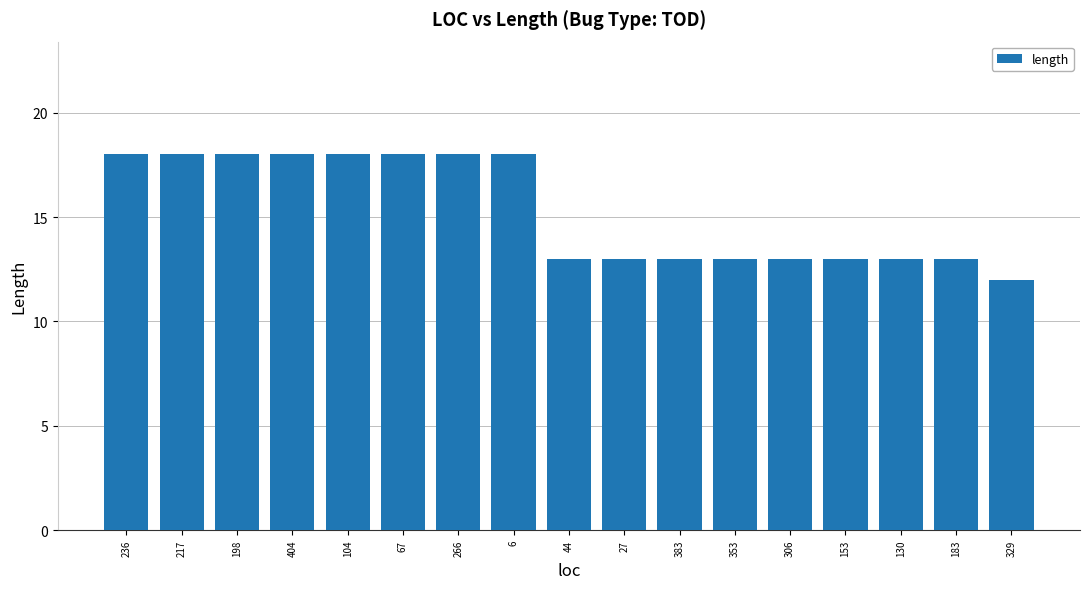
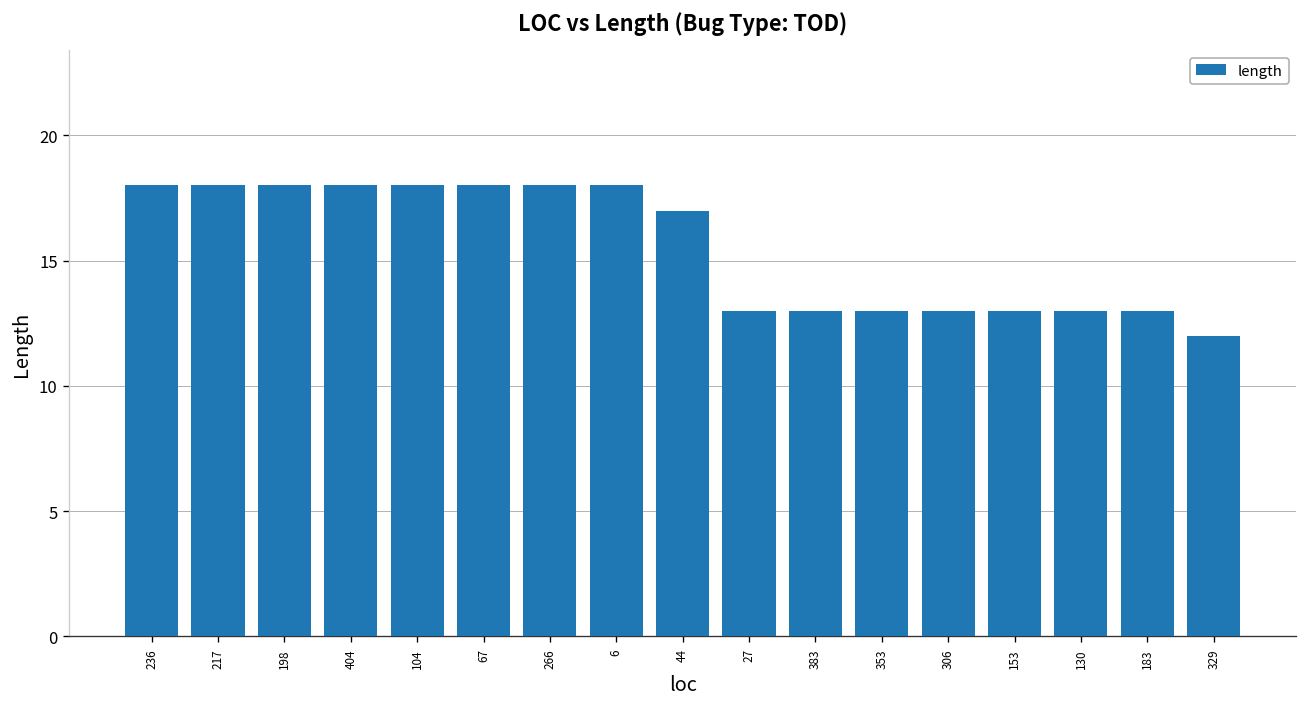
44: 13 -> 17
